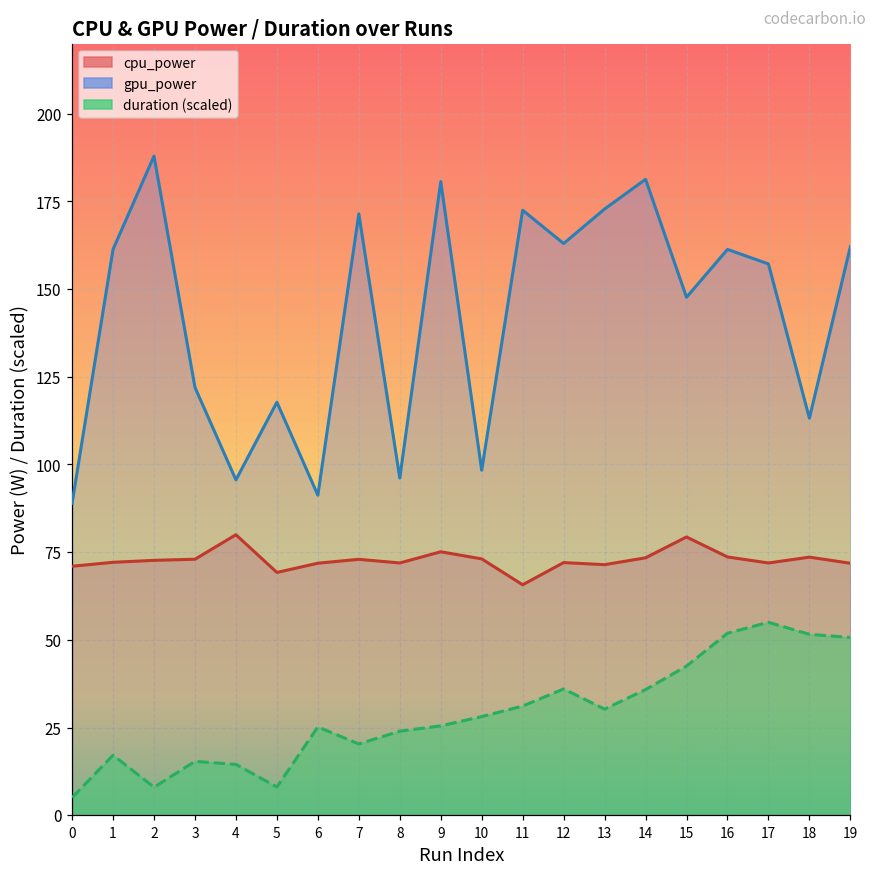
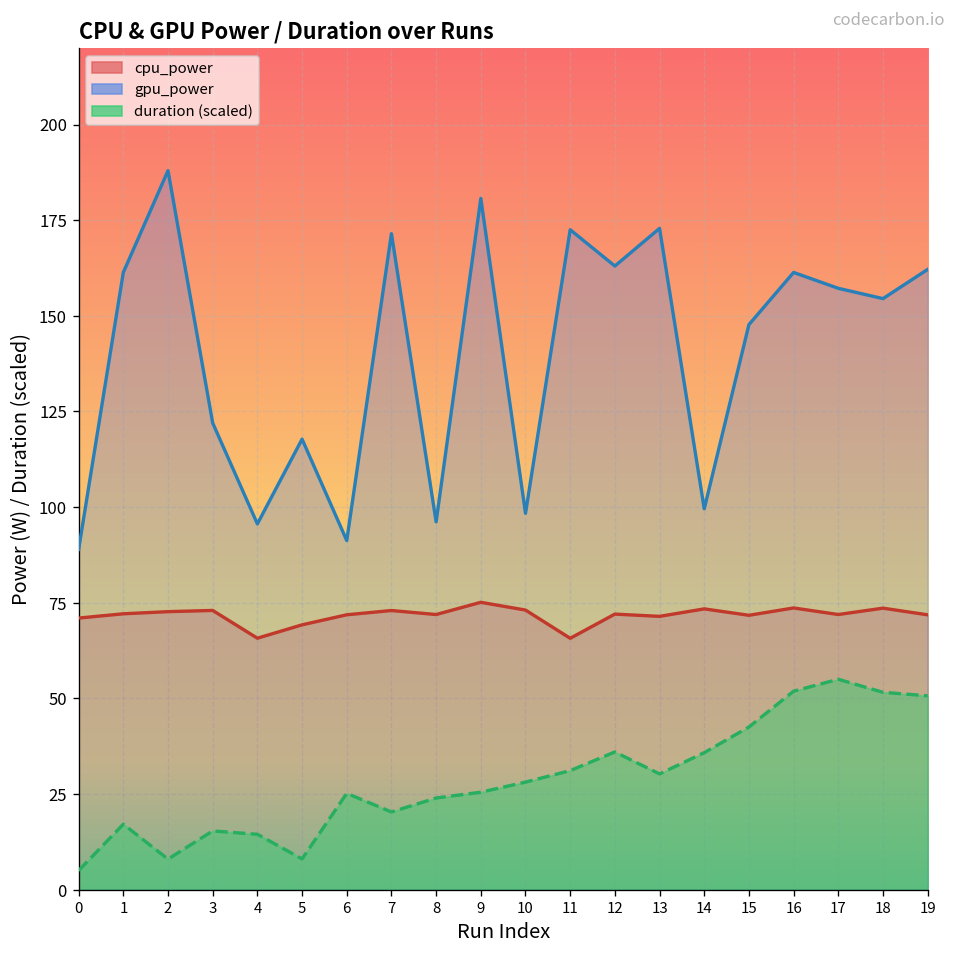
cpu_power, 4: 80 -> 66
gpu_power, 14: 181 -> 100
cpu_power, 15: 79 -> 72
gpu_power, 18: 113 -> 154
